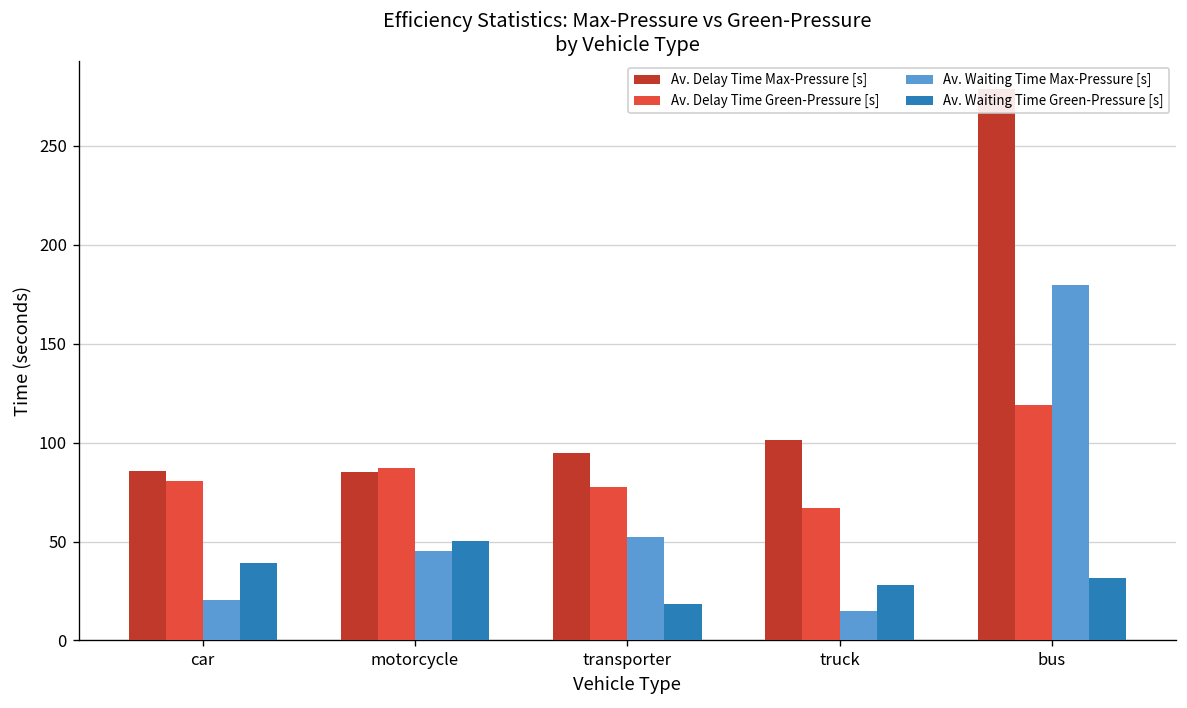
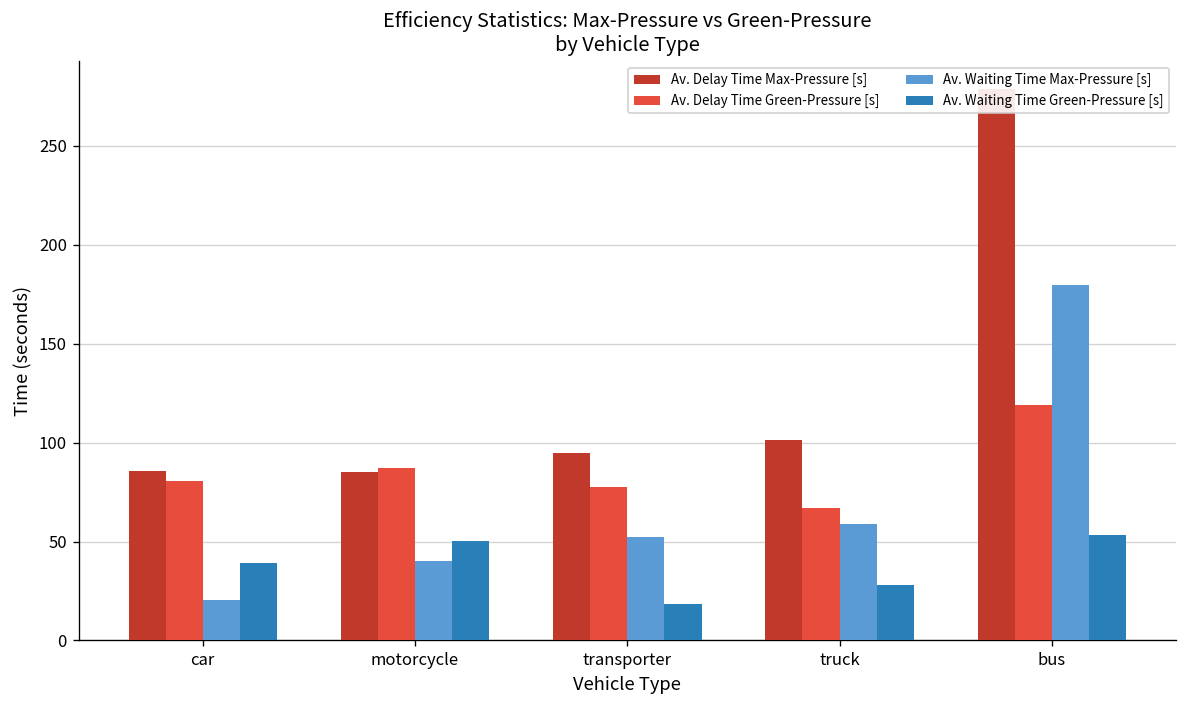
Av. Waiting Time Max-Pressure [s], motorcycle: 45 -> 40
Av. Waiting Time Max-Pressure [s], truck: 15 -> 59
Av. Waiting Time Green-Pressure [s], bus: 31 -> 53
